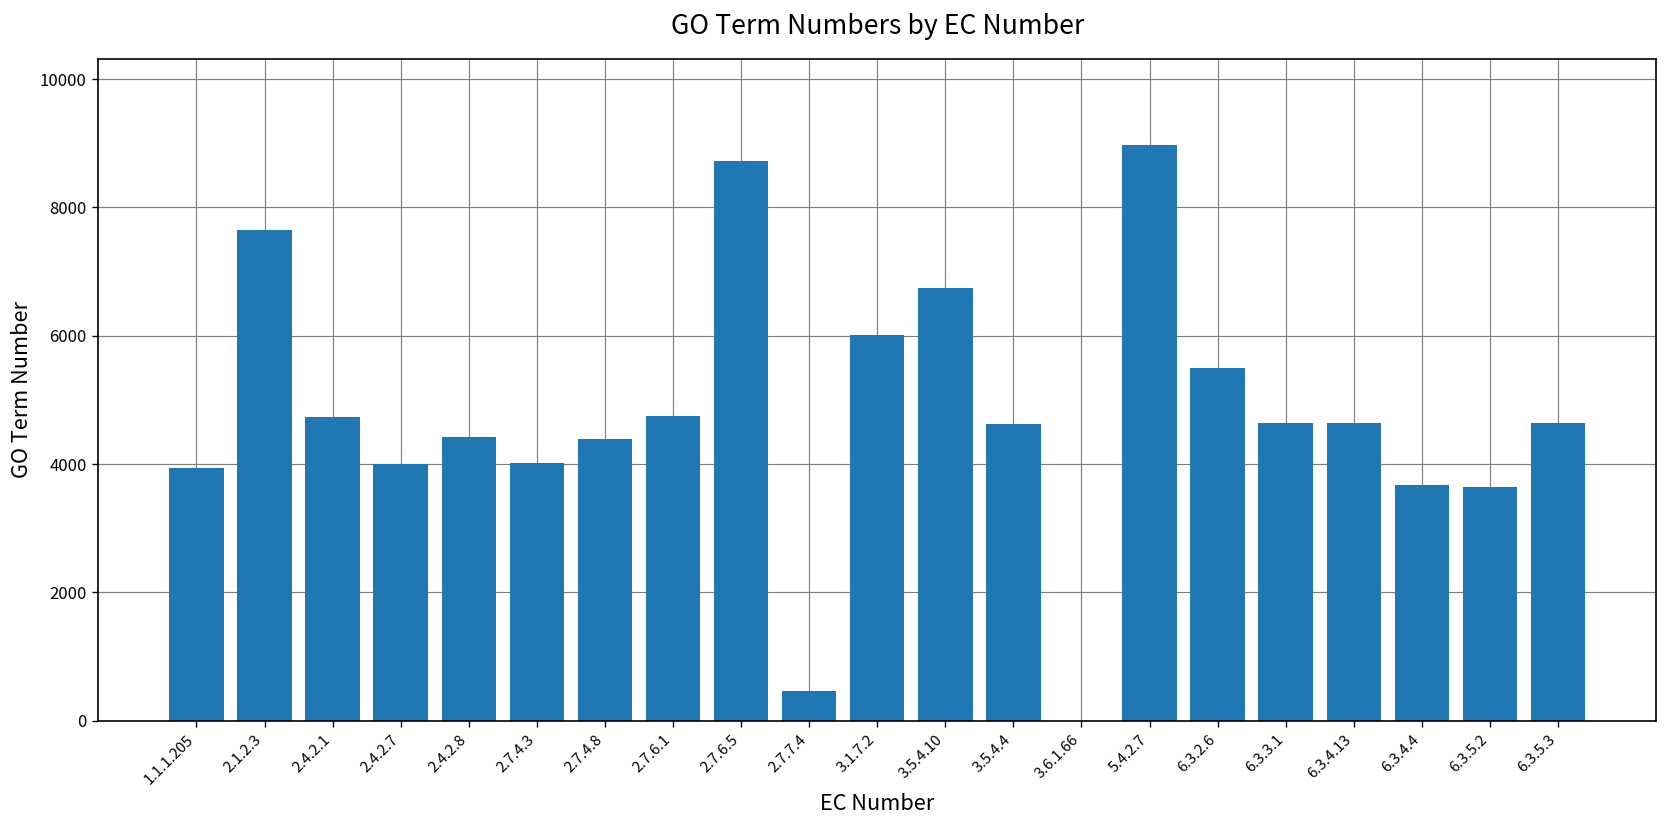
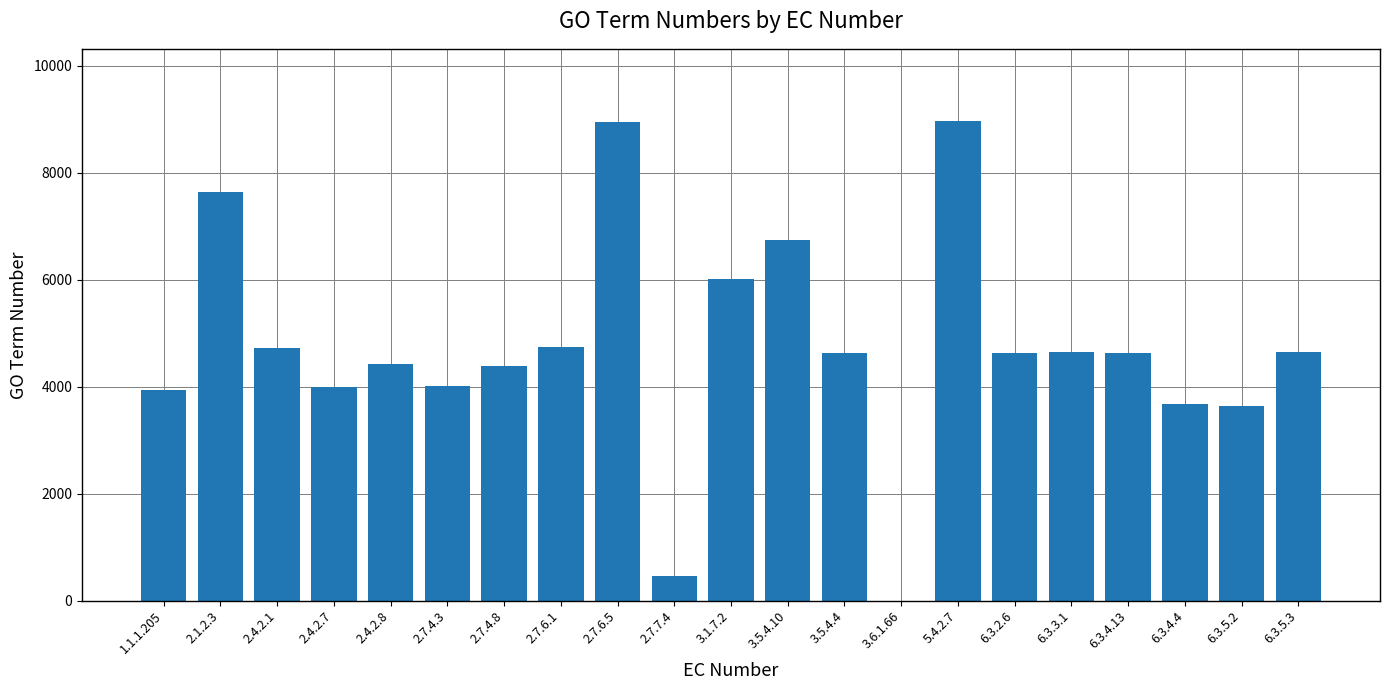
2.7.6.5: 8700 -> 9000
6.3.2.6: 5500 -> 4600
